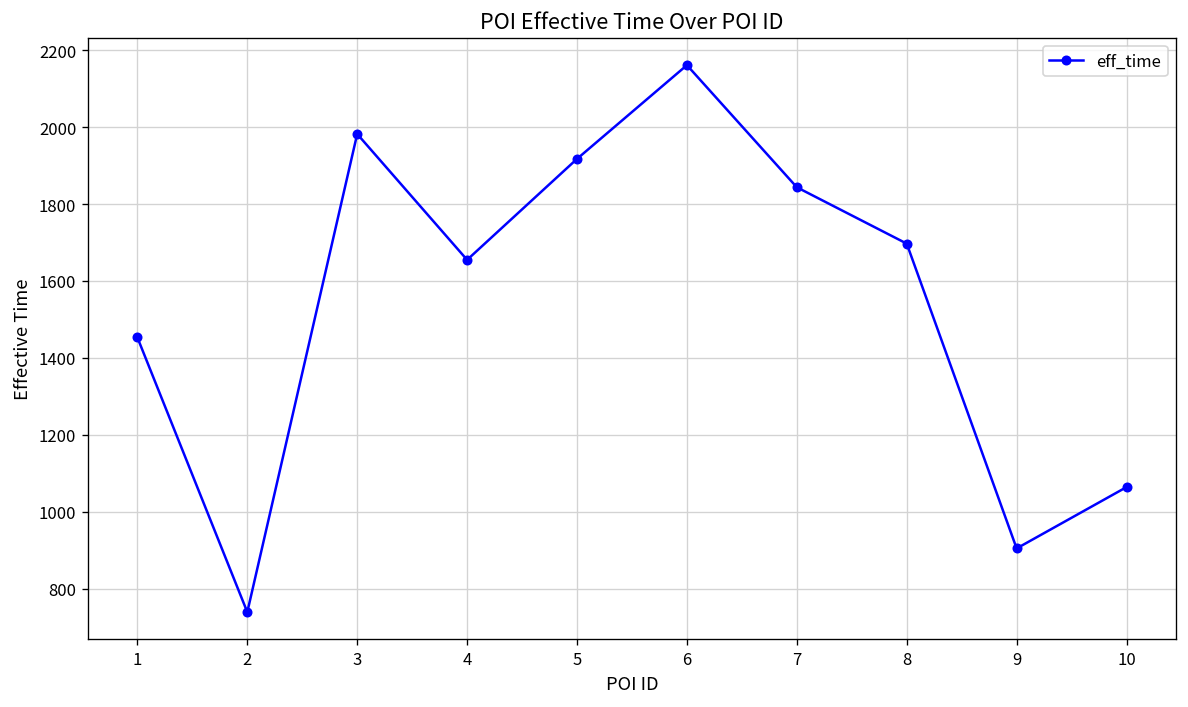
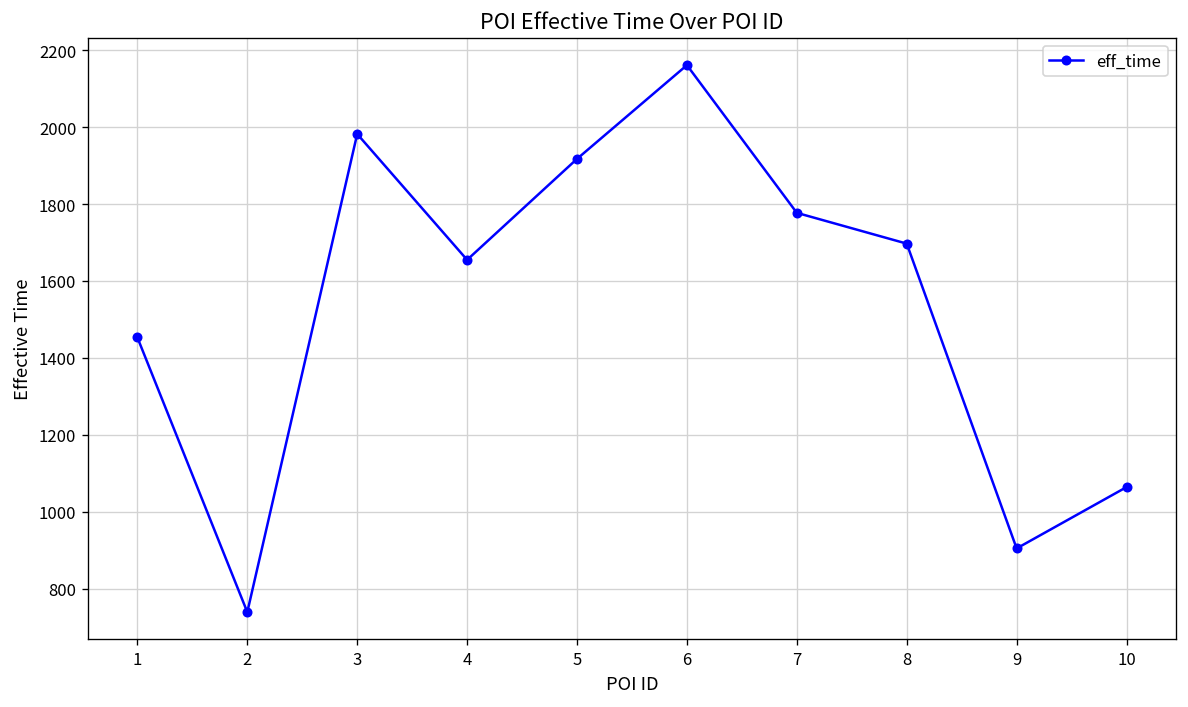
7: 1840 -> 1780
